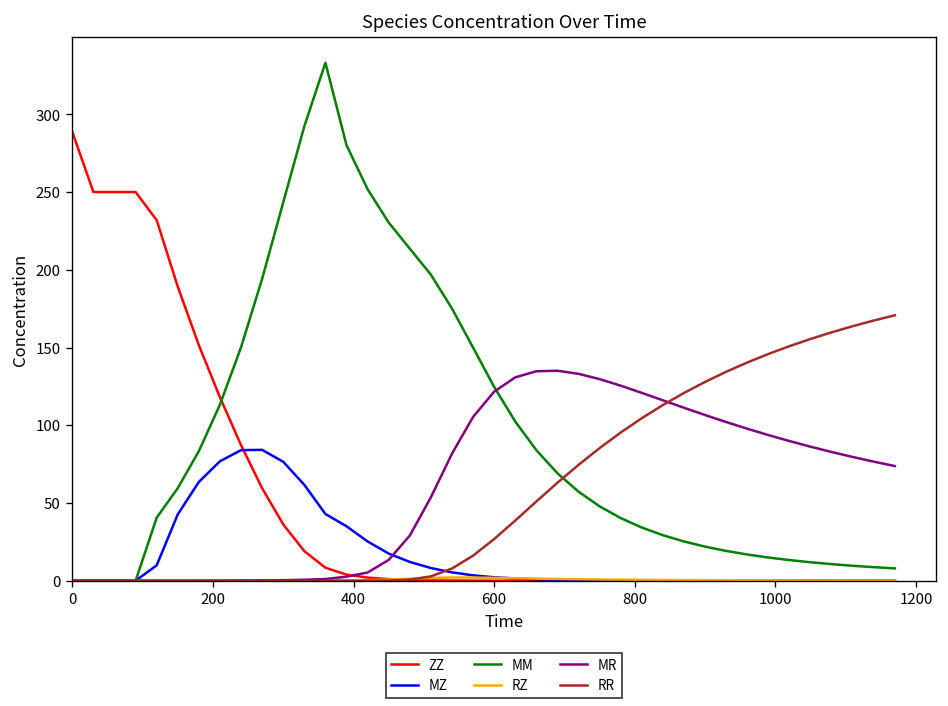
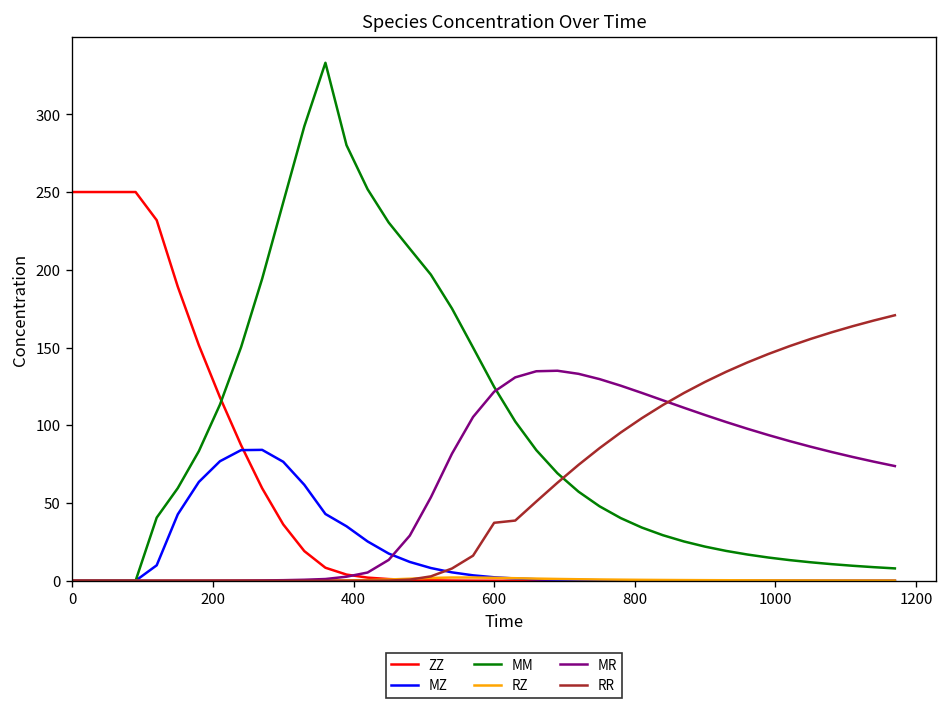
ZZ, 0: 289 -> 250
RR, 600: 27 -> 37
